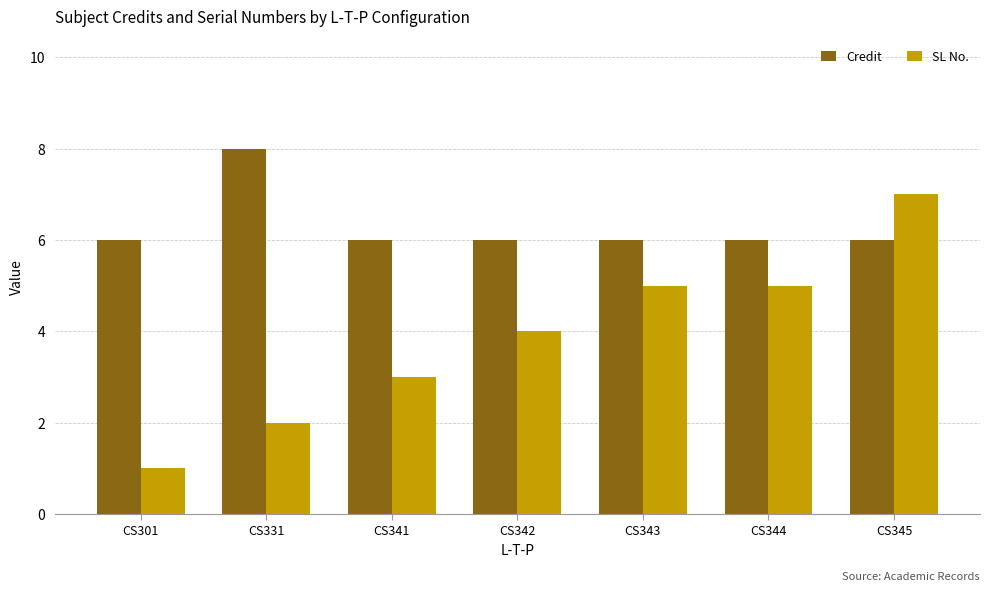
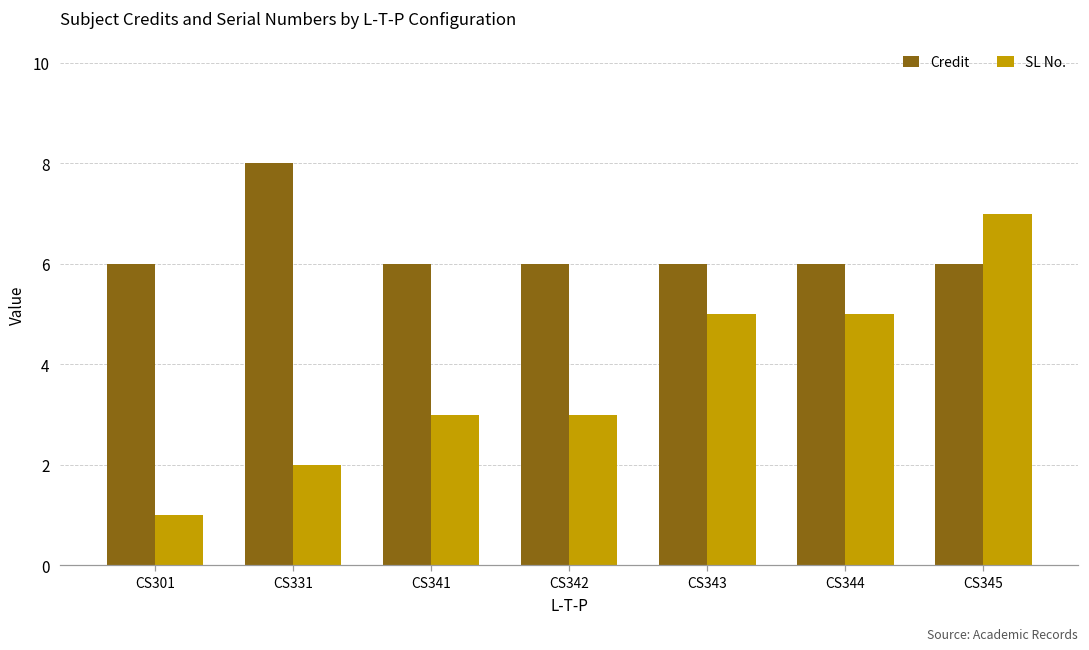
SL No., CS342: 4 -> 3
